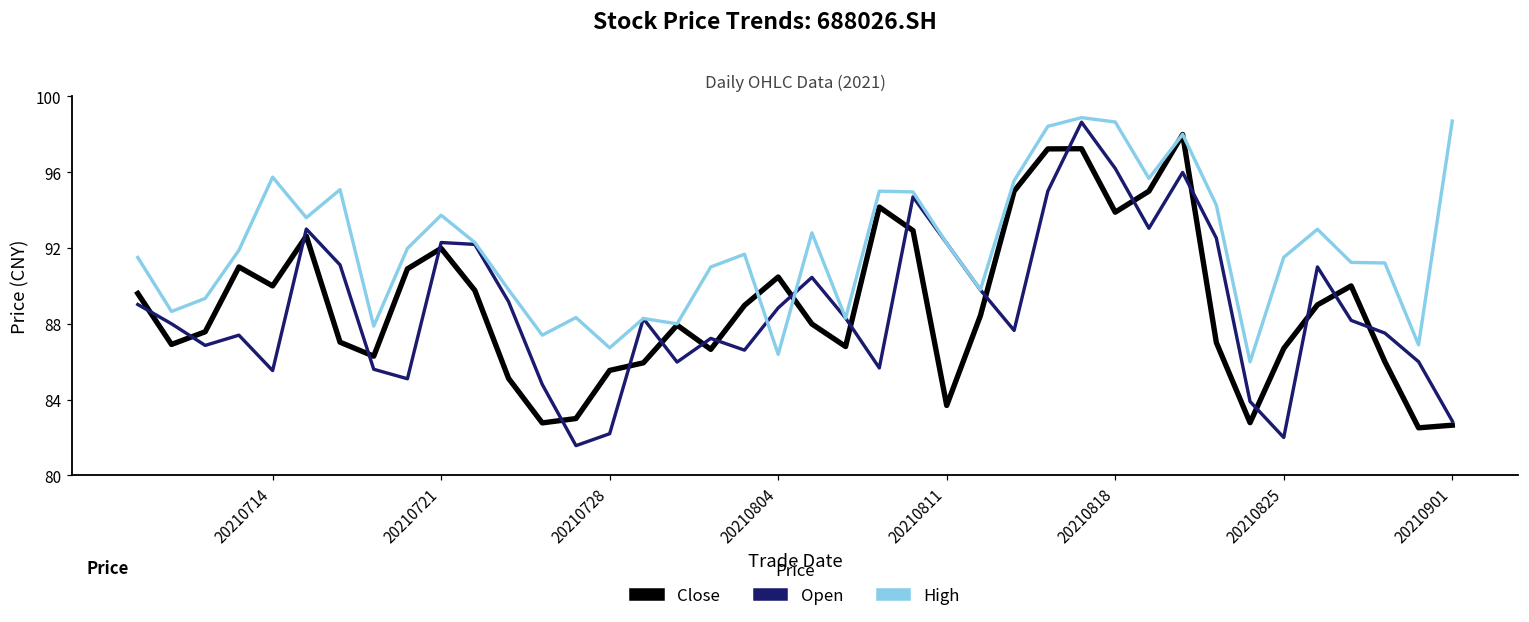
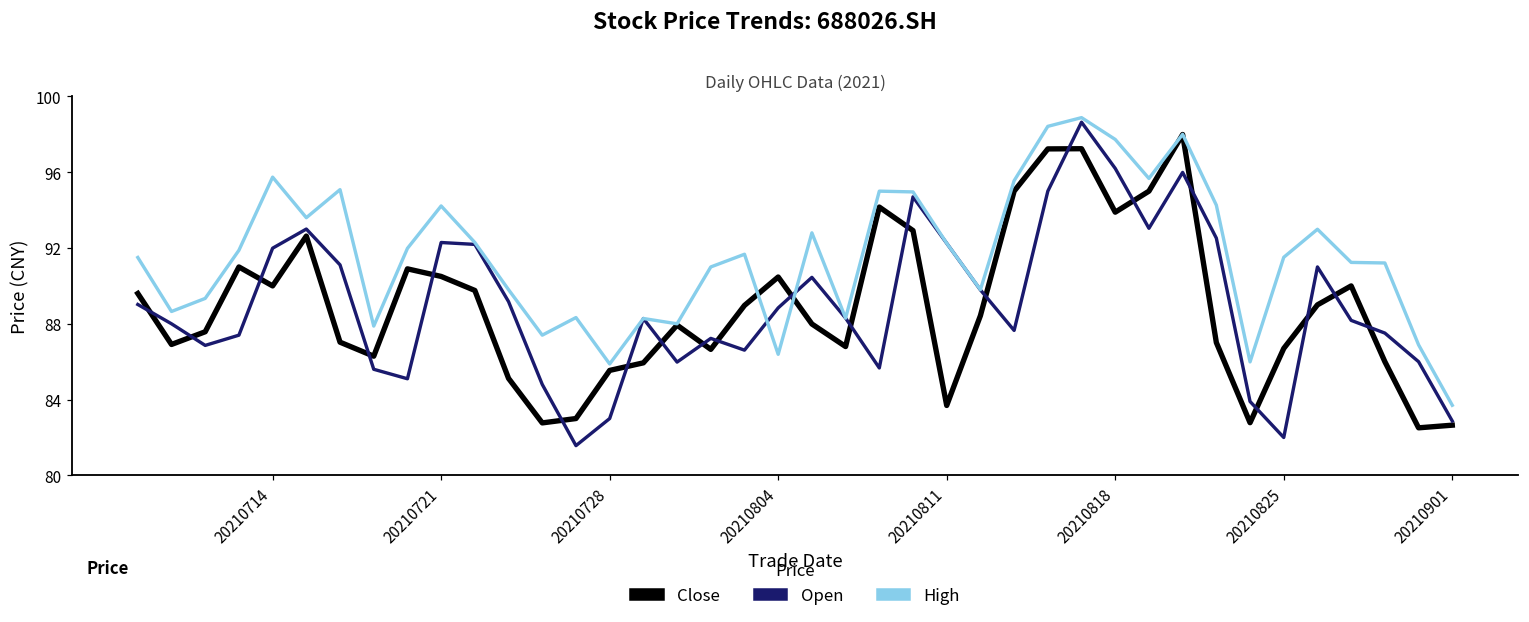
Open, 20210714: 85.5 -> 92.0
Close, 20210721: 92.0 -> 90.5
High, 20210721: 93.7 -> 94.2
Open, 20210728: 82.2 -> 83.0
High, 20210728: 86.7 -> 85.9
High, 20210818: 98.7 -> 97.7
High, 20210901: 98.7 -> 83.7
